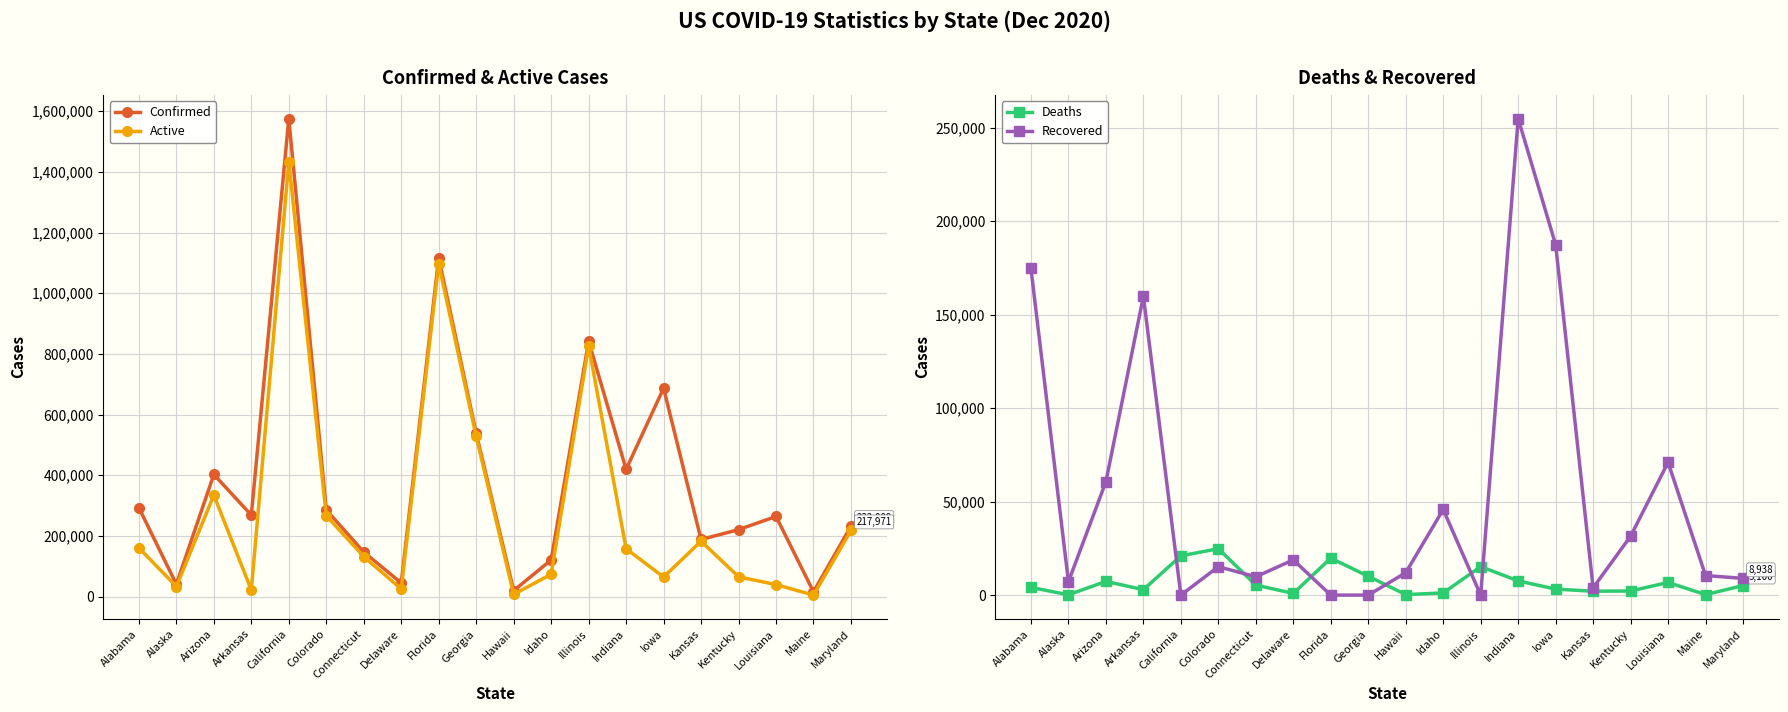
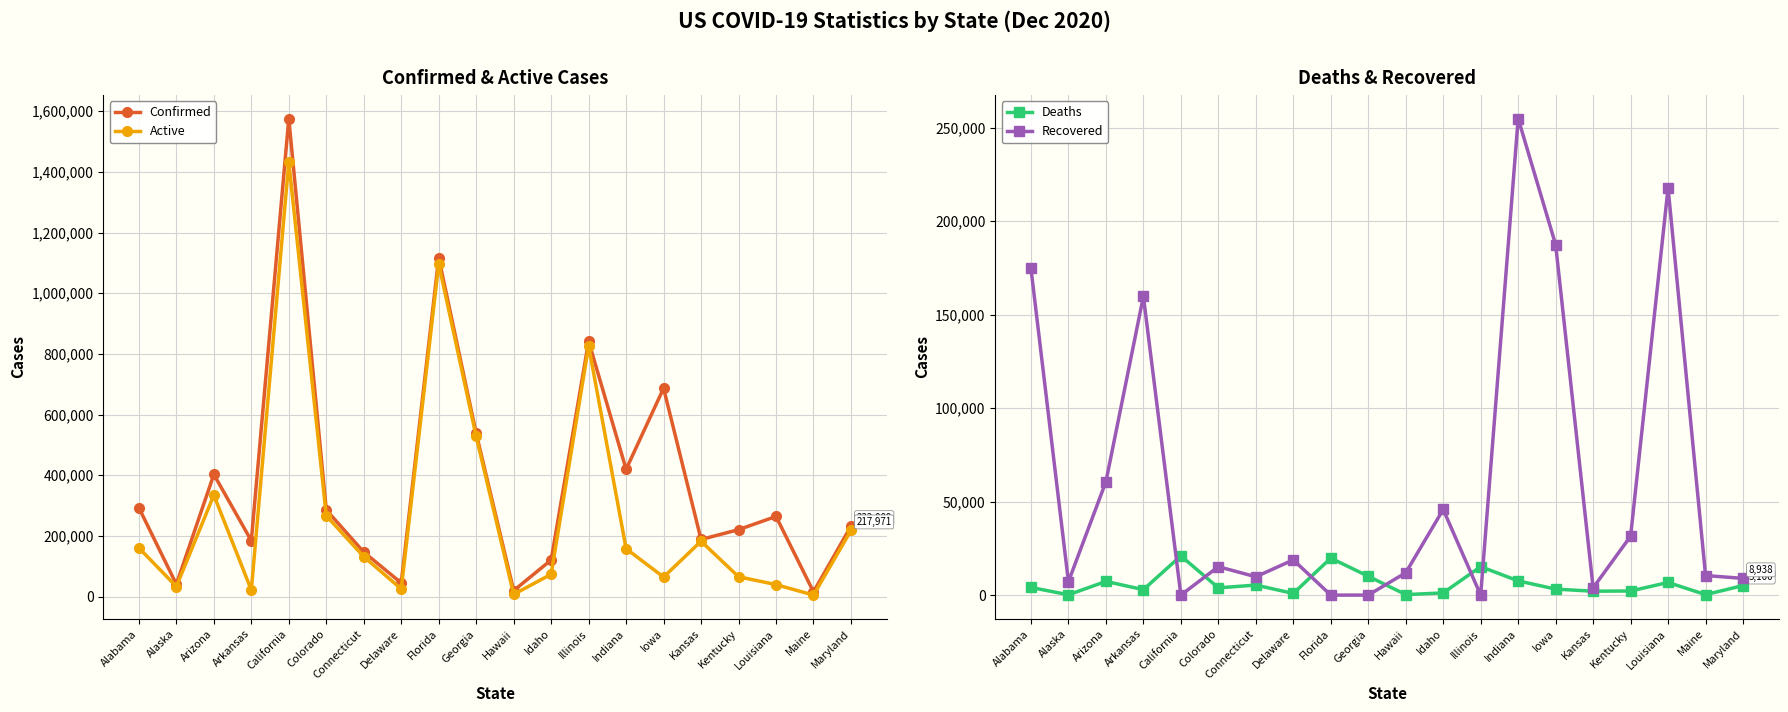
Confirmed & Active Cases, Confirmed, Arkansas: 270,000 -> 180,000
Deaths & Recovered, Deaths, Colorado: 25,000 -> 4,000
Deaths & Recovered, Recovered, Louisiana: 71,000 -> 218,000
